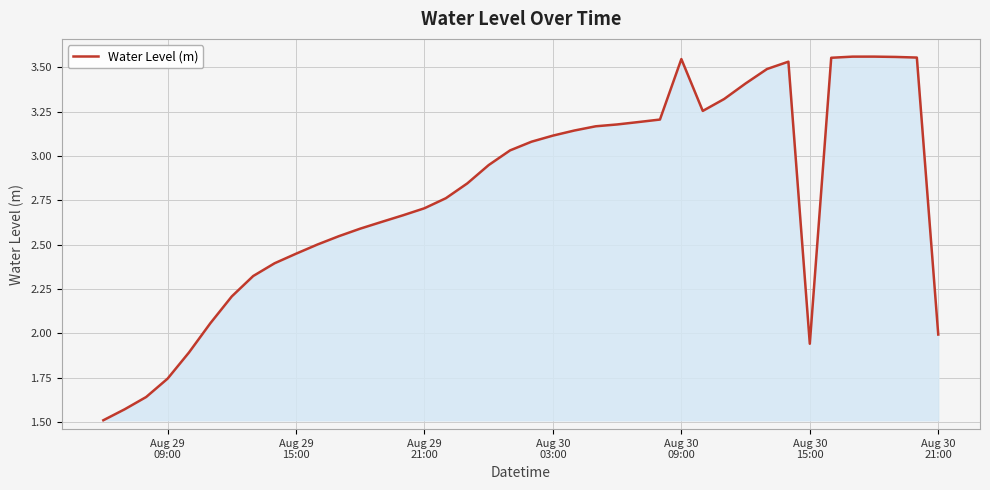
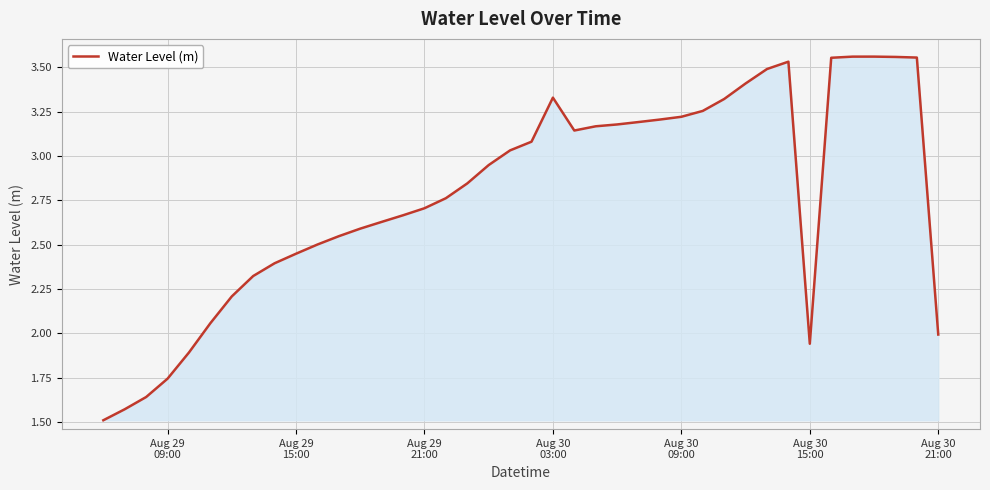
Aug 30 03:00: 3.12 -> 3.33
Aug 30 09:00: 3.55 -> 3.22
